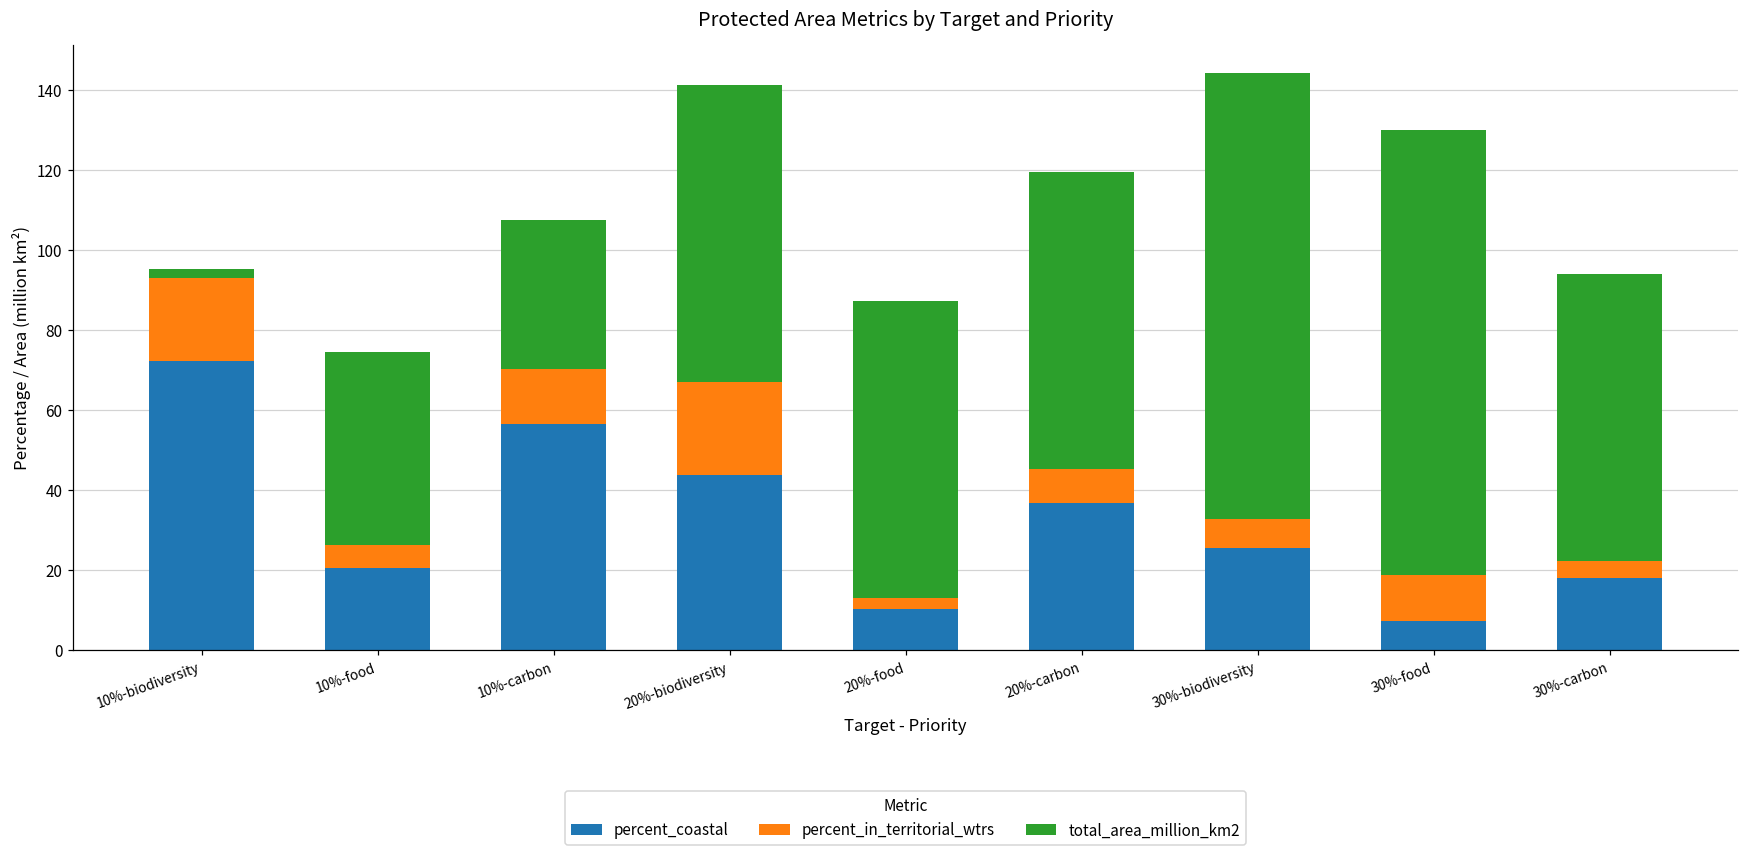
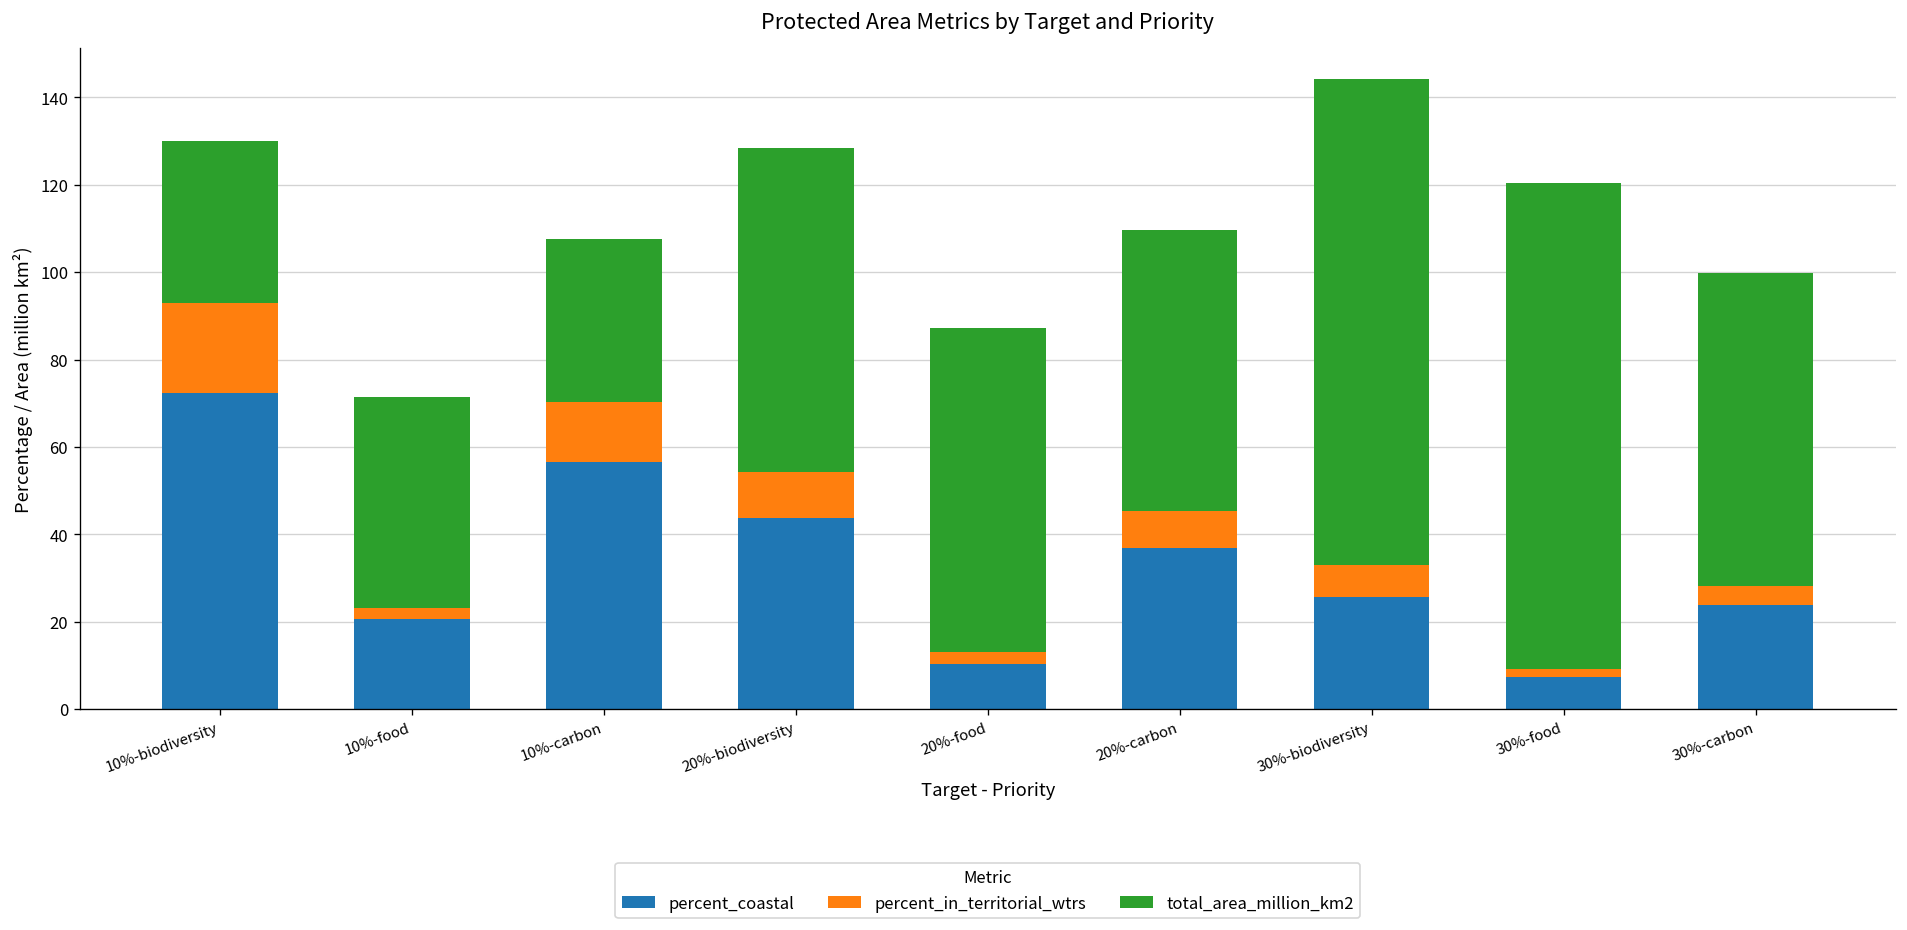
total_area_million_km2, 10%-biodiversity: 2 -> 37
percent_in_territorial_wtrs, 10%-food: 6 -> 3
percent_in_territorial_wtrs, 20%-biodiversity: 23 -> 10
total_area_million_km2, 20%-carbon: 74 -> 64
percent_in_territorial_wtrs, 30%-food: 12 -> 2
percent_coastal, 30%-carbon: 18 -> 24
